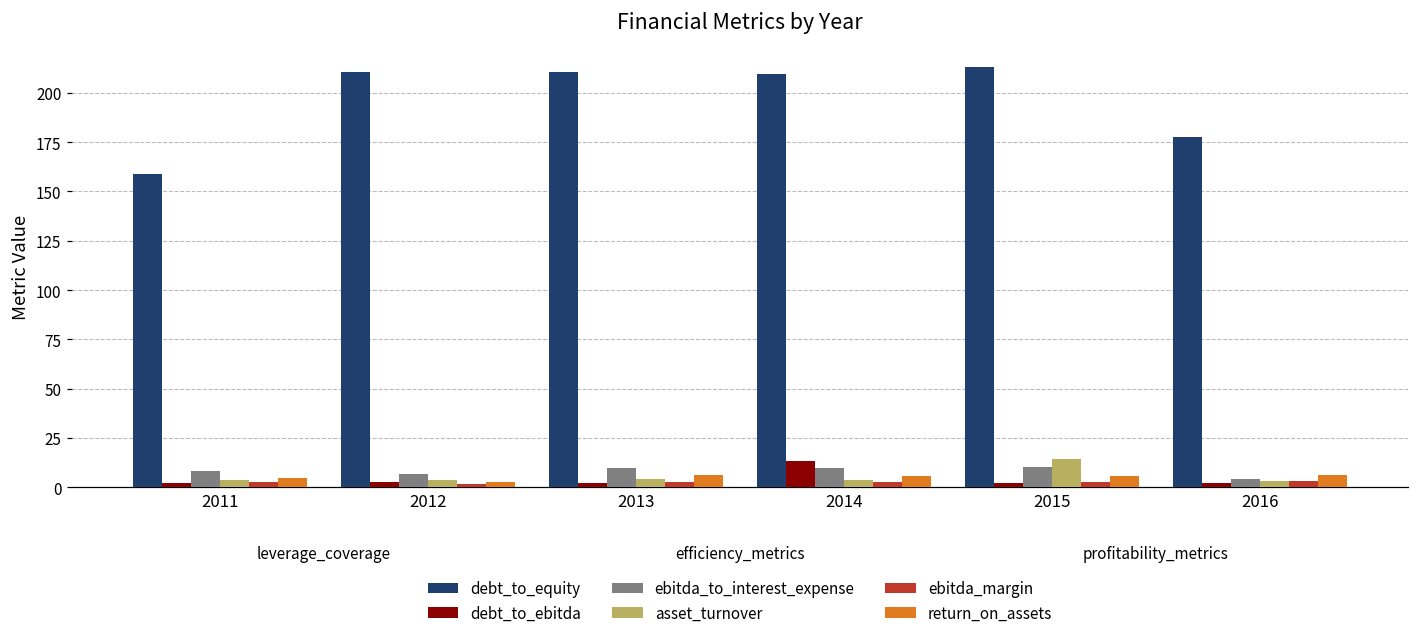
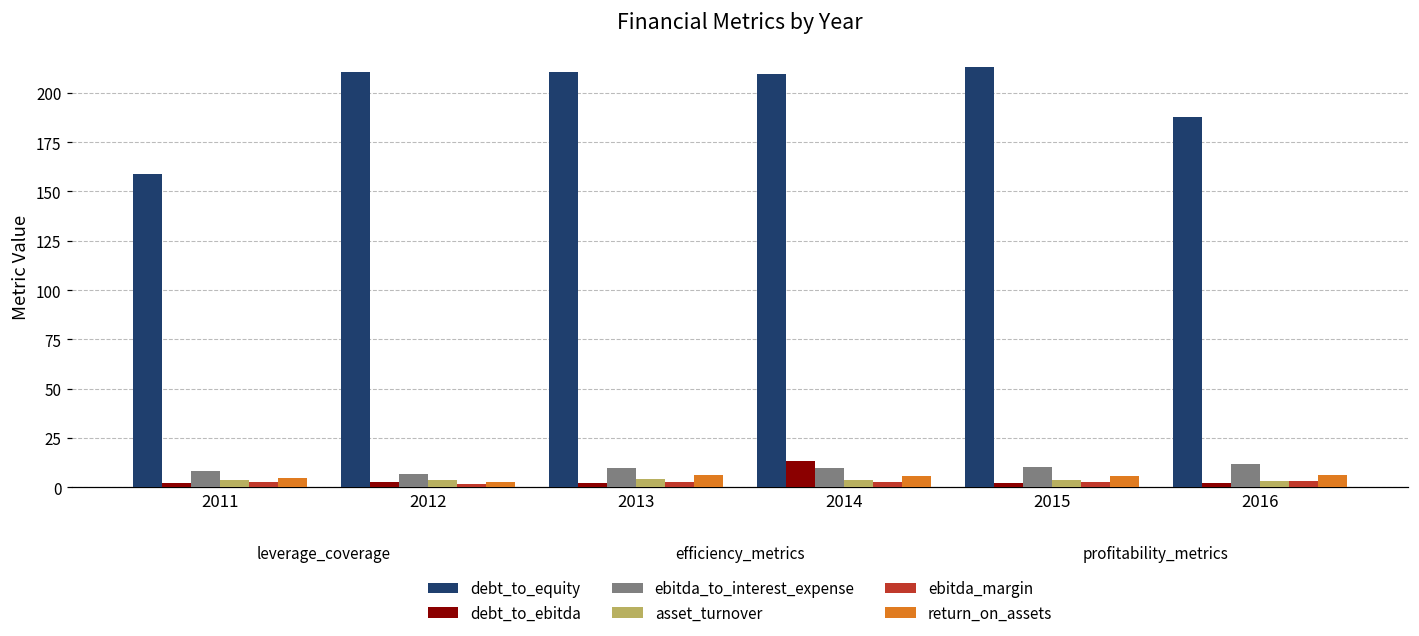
asset_turnover, 2015: 14 -> 4
debt_to_equity, 2016: 178 -> 188
ebitda_to_interest_expense, 2016: 4 -> 12
